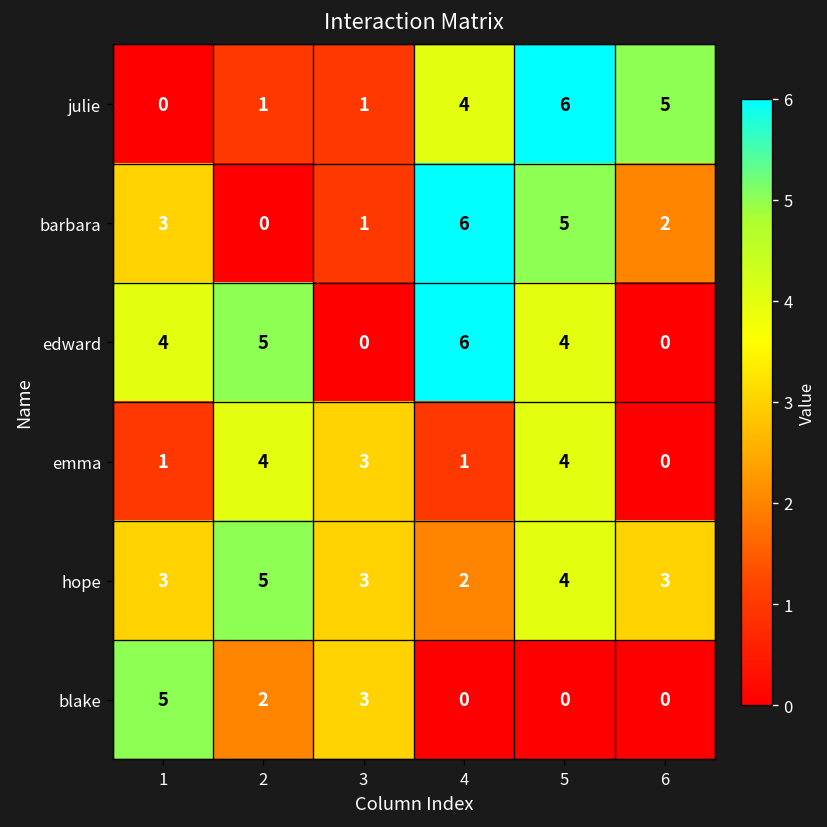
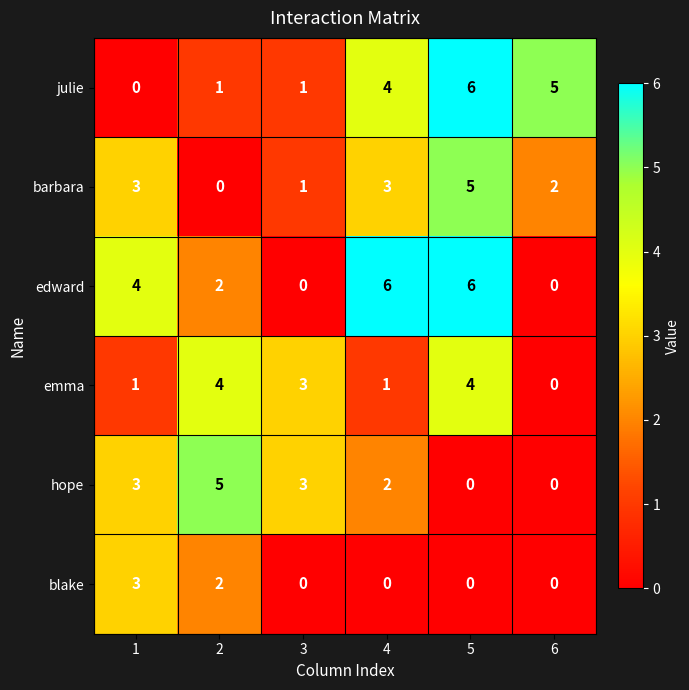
barbara, 4: 6 -> 3
edward, 2: 5 -> 2
edward, 5: 4 -> 6
hope, 5: 4 -> 0
hope, 6: 3 -> 0
blake, 1: 5 -> 3
blake, 3: 3 -> 0
